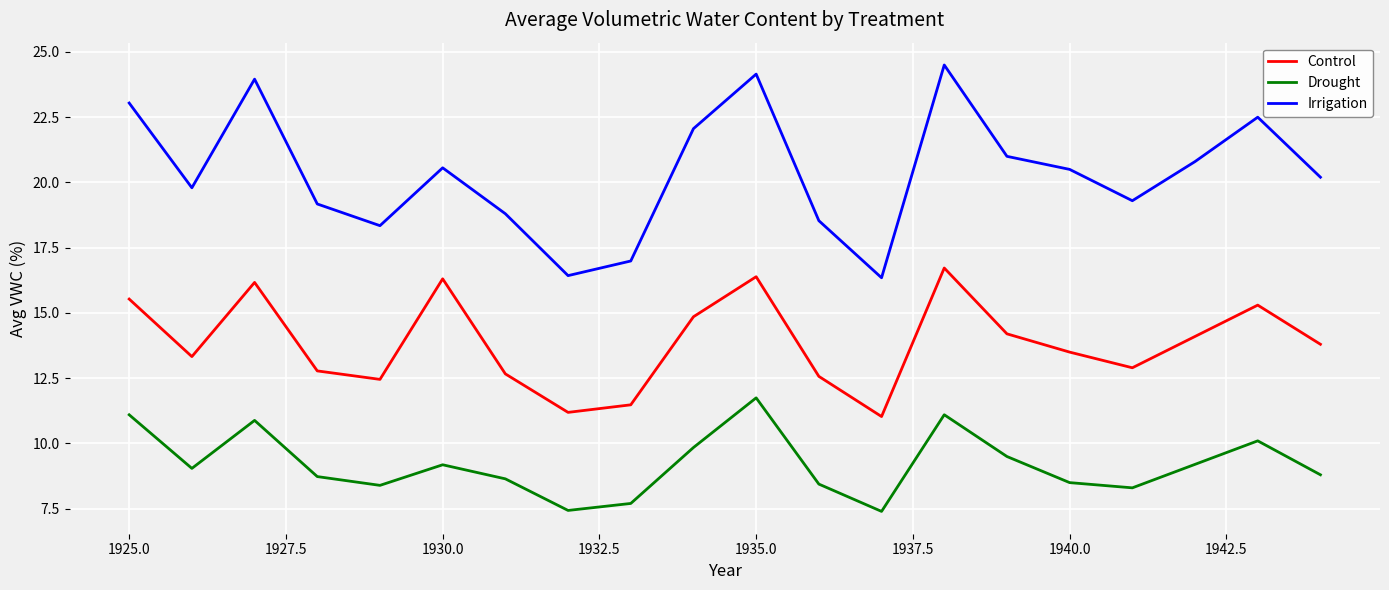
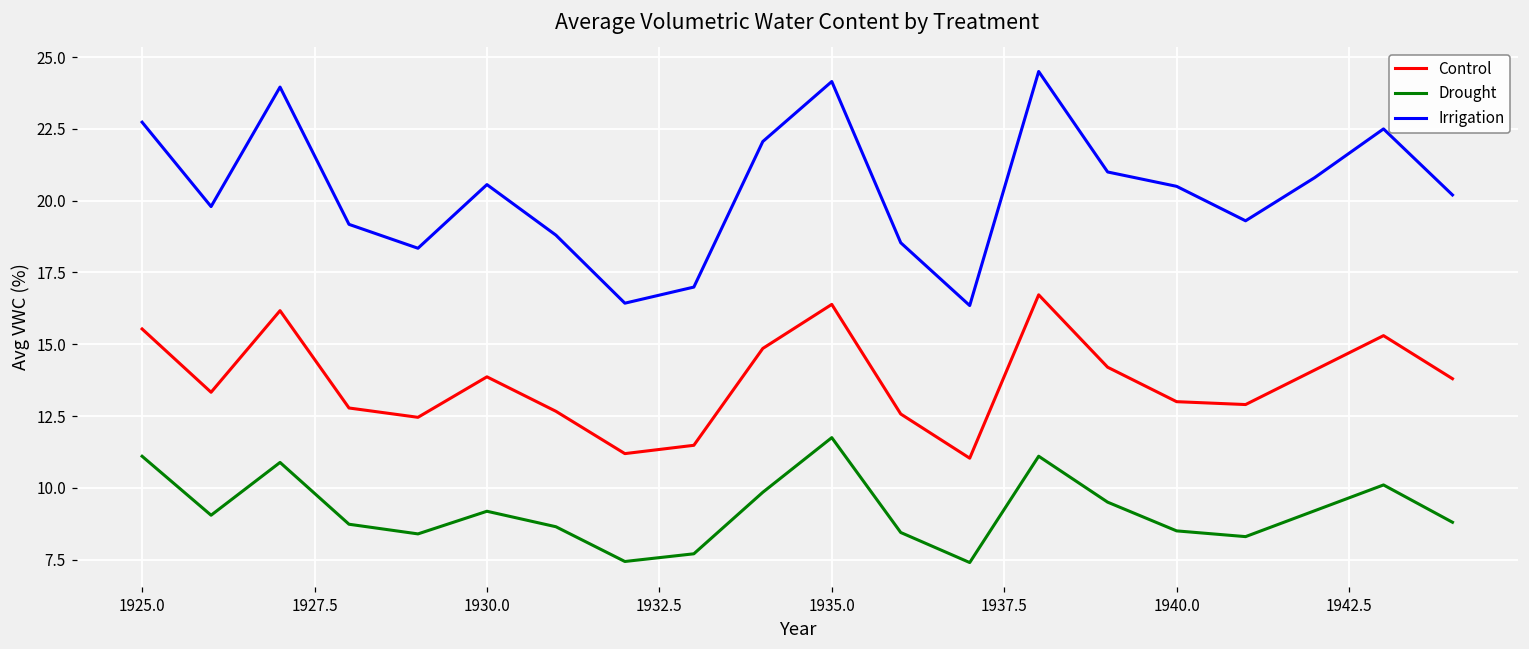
Irrigation, 1925.0: 23.0 -> 22.7
Control, 1930.0: 16.3 -> 13.9
Control, 1940.0: 13.5 -> 13.0
